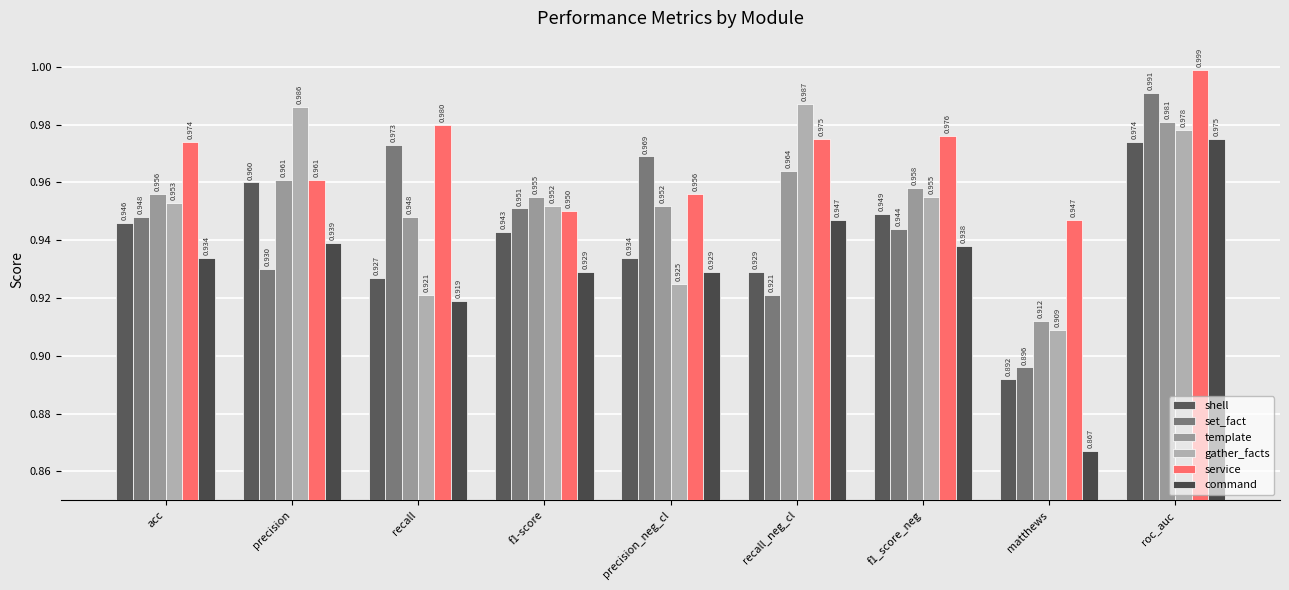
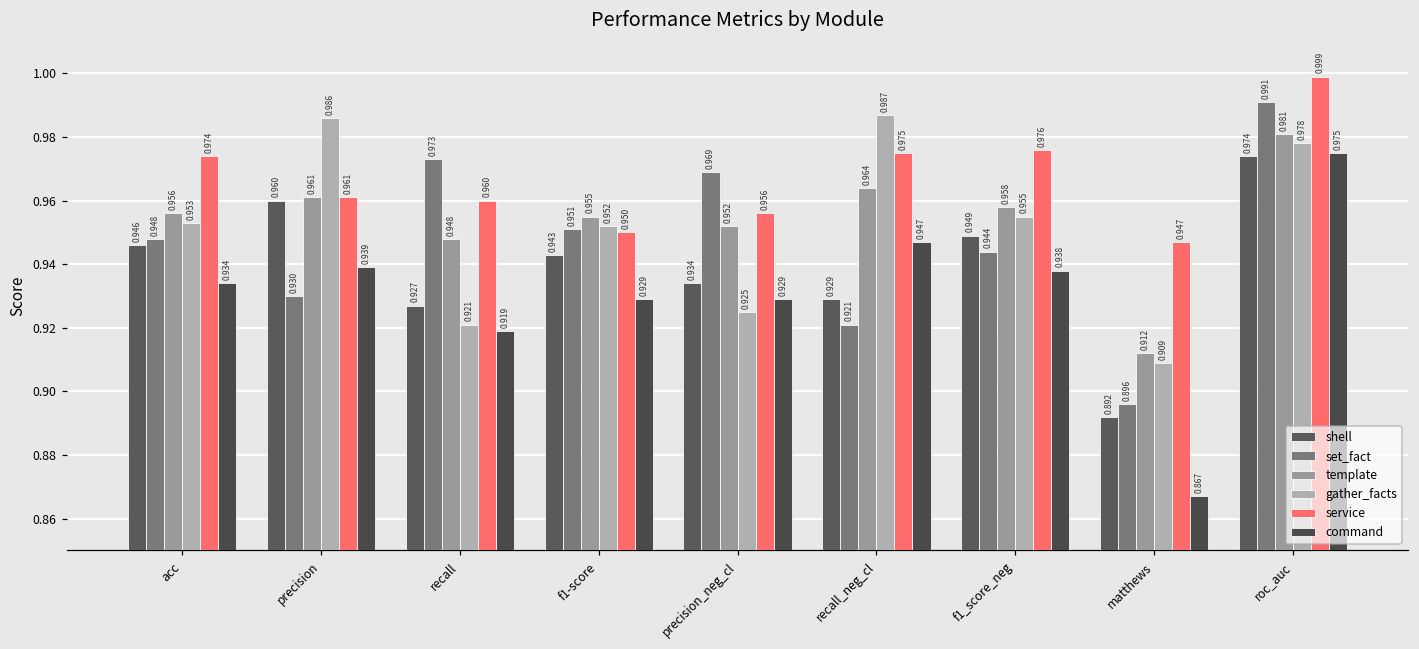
service, recall: 0.980 -> 0.960
